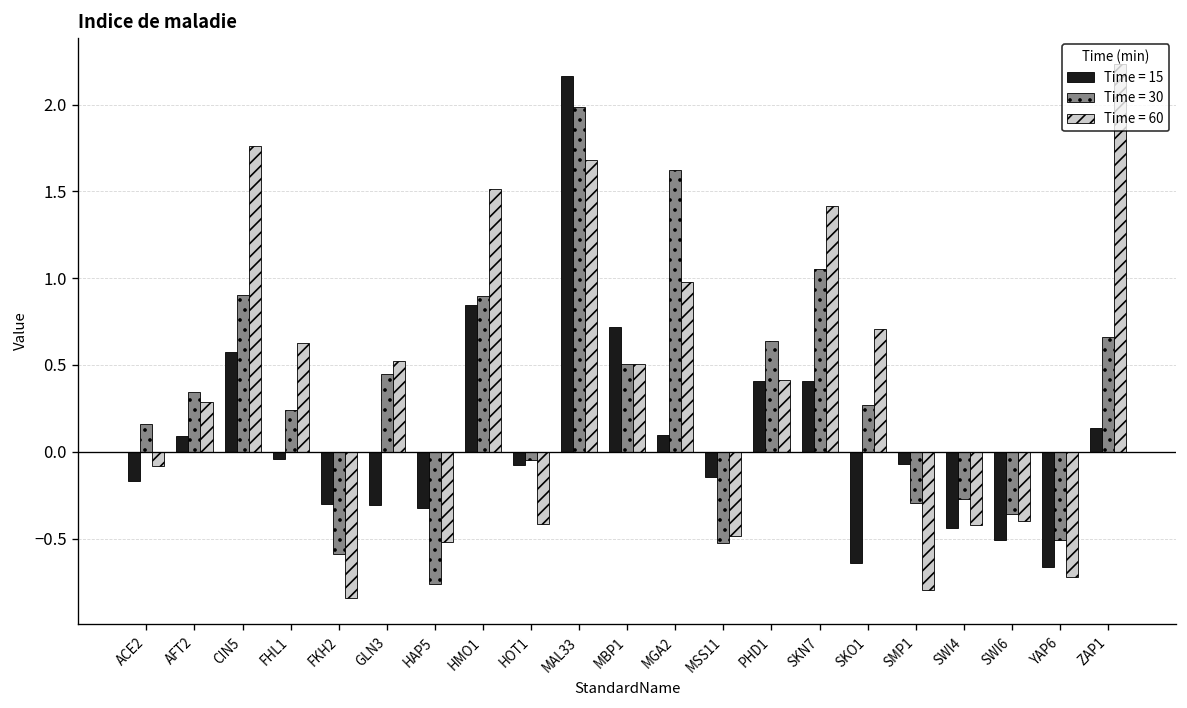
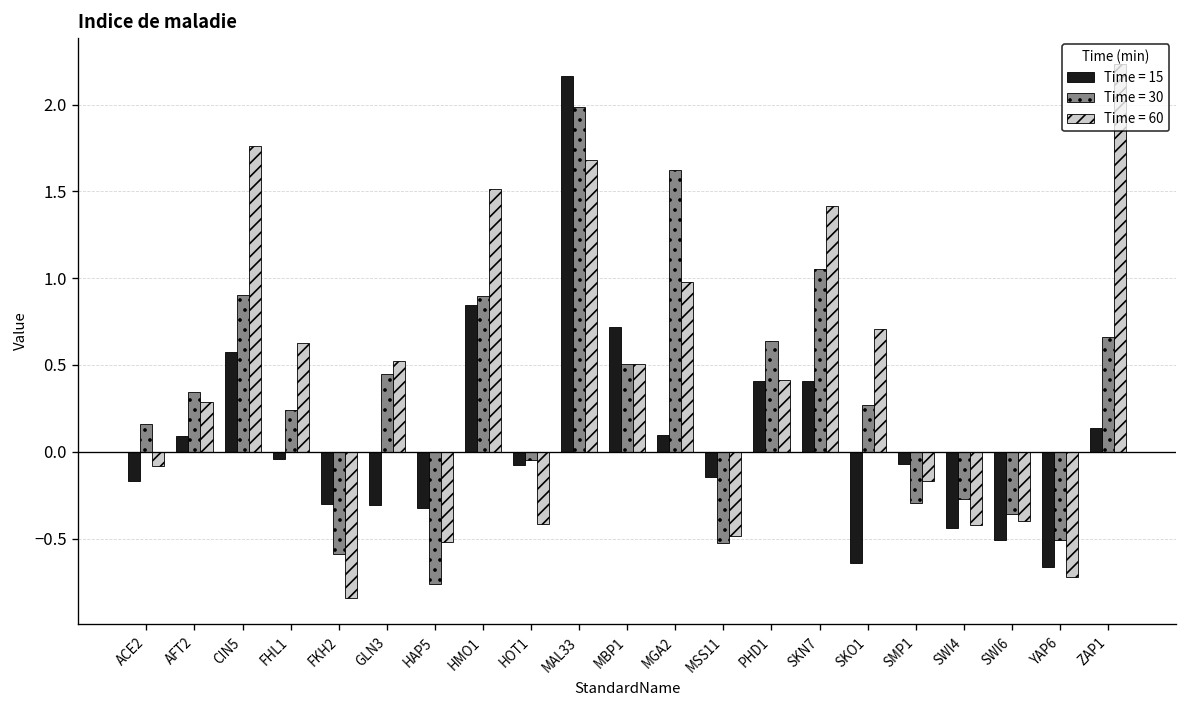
Time = 60, SMP1: -0.80 -> -0.17
